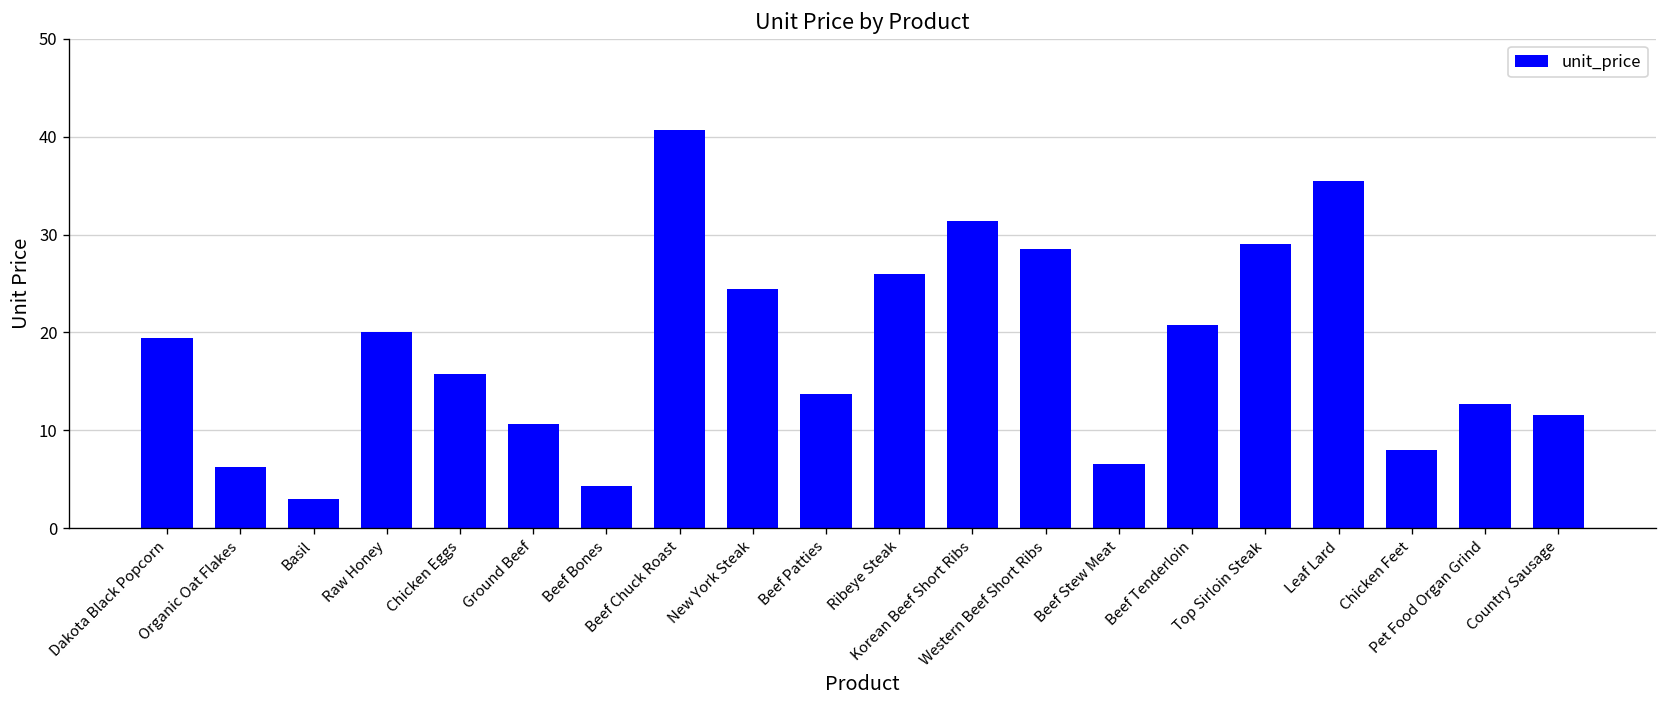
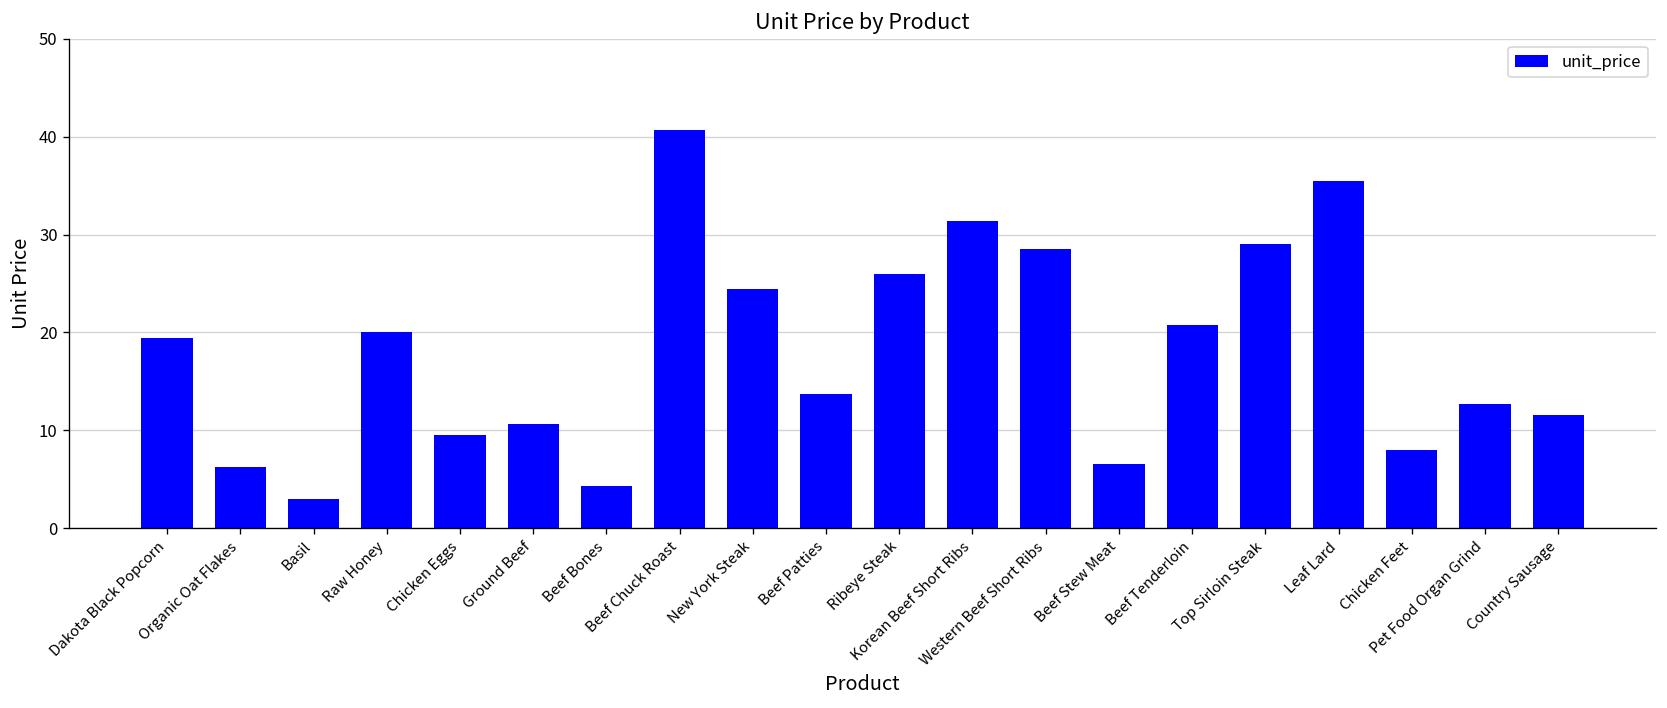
Chicken Eggs: 16 -> 10
